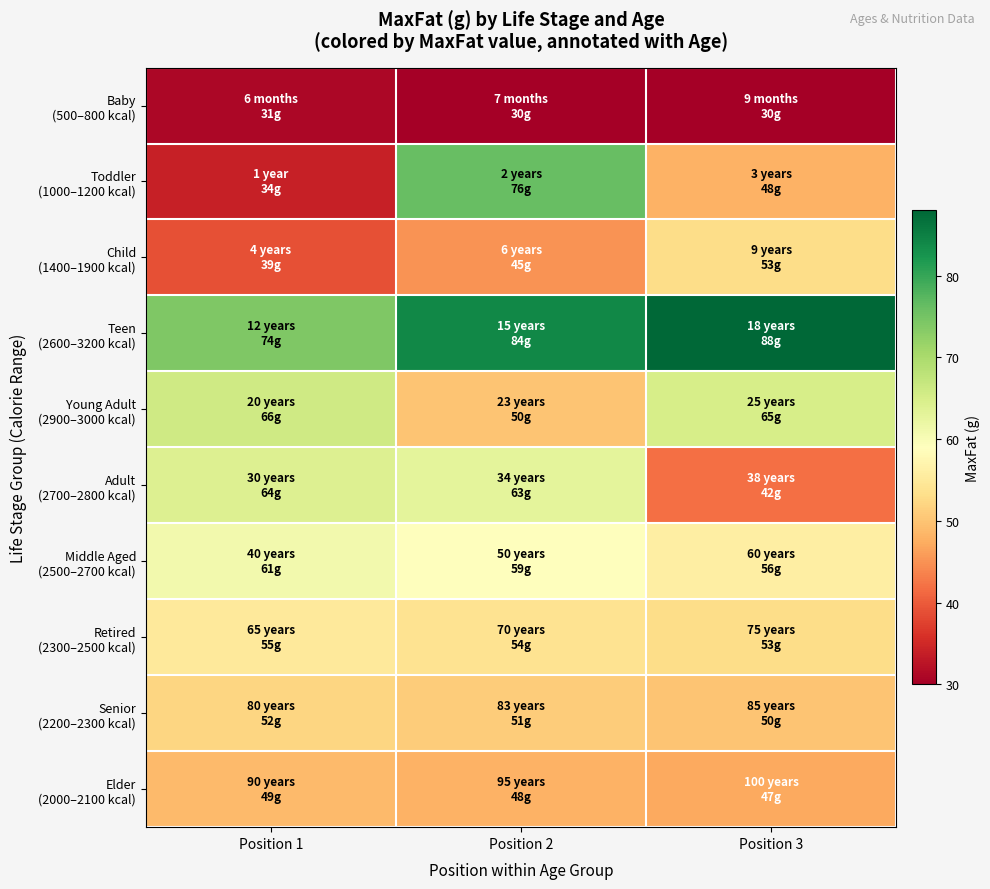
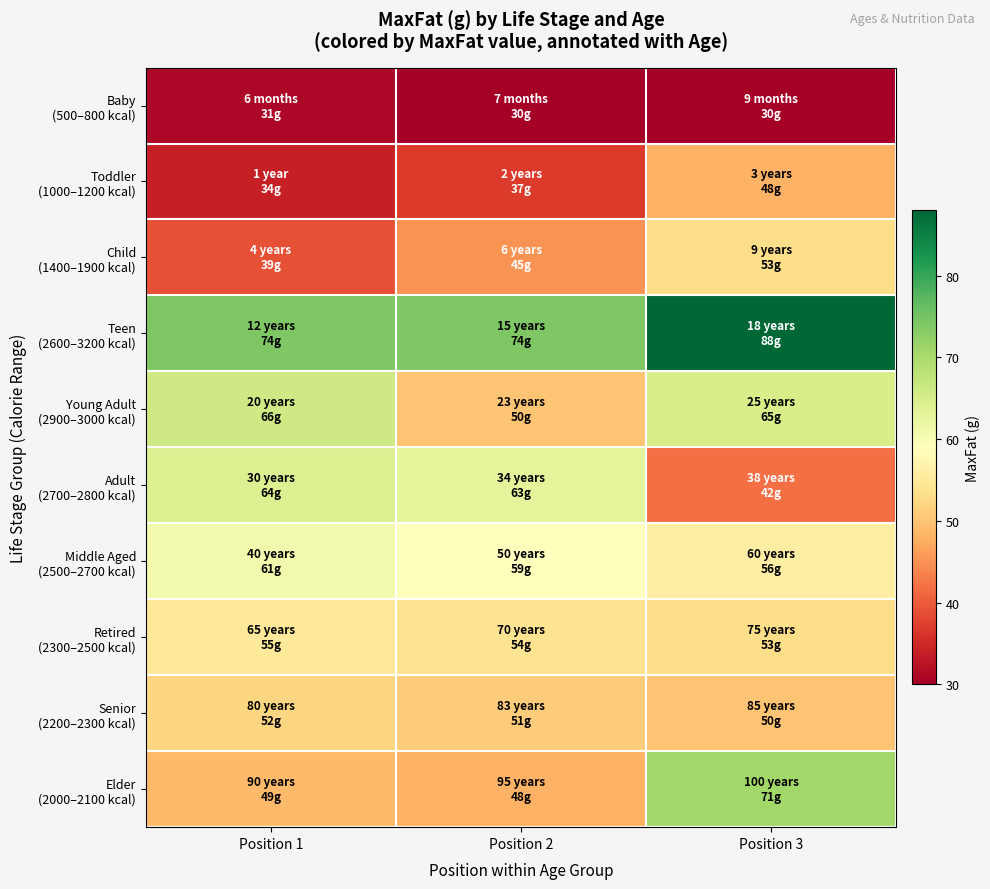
Toddler (1000–1200 kcal), Position 2: 76g -> 37g
Teen (2600–3200 kcal), Position 2: 84g -> 74g
Elder (2000–2100 kcal), Position 3: 47g -> 71g
